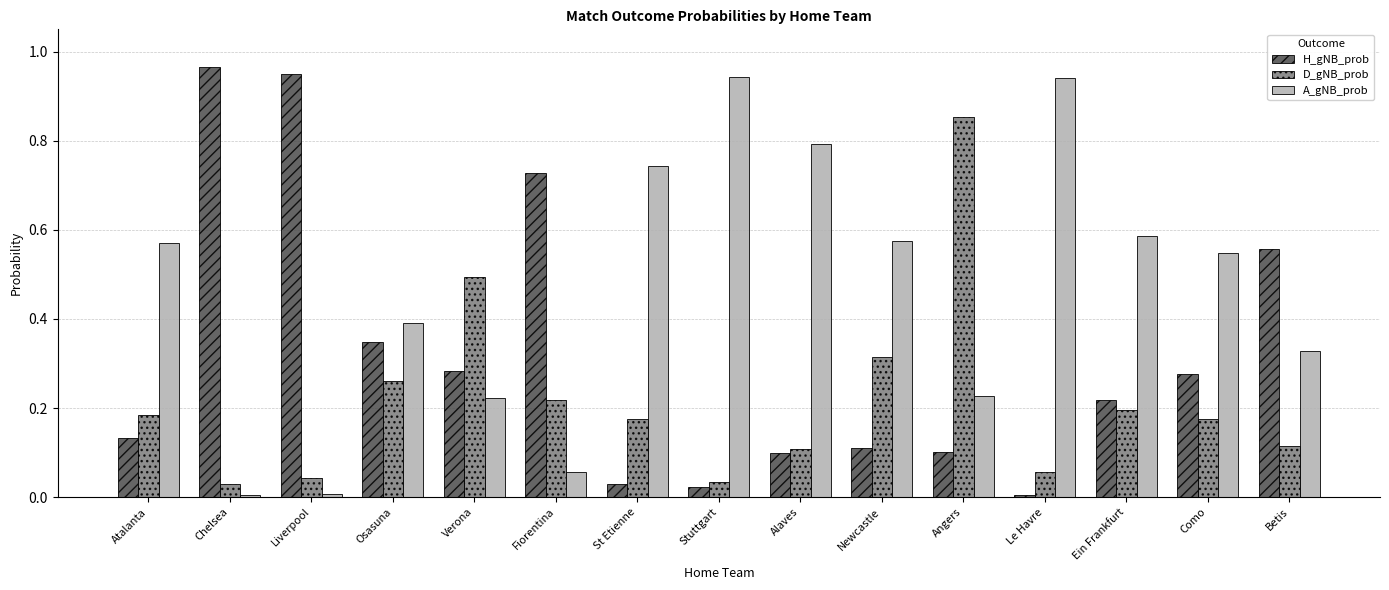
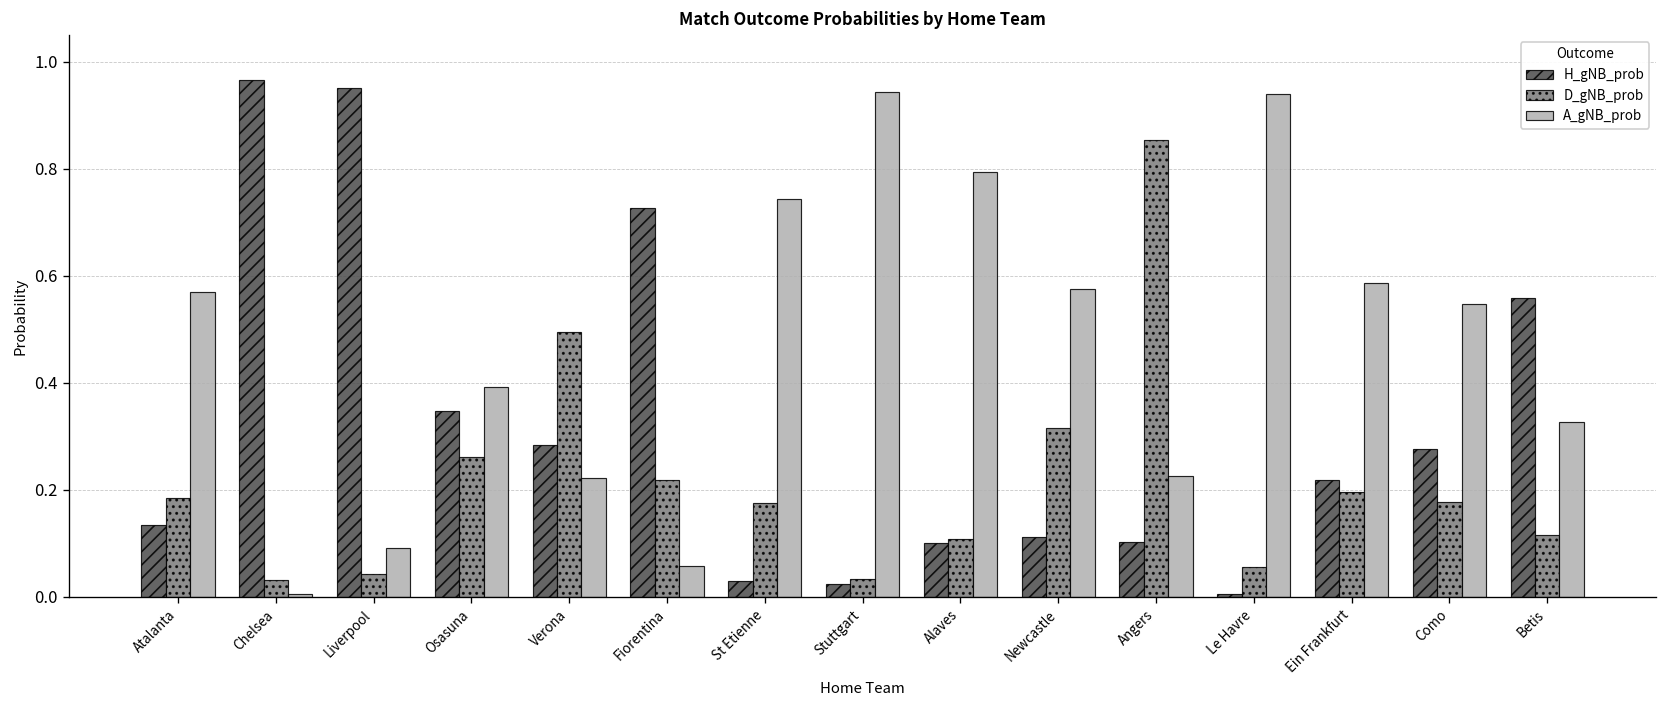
A_gNB_prob, Liverpool: 0.01 -> 0.09
